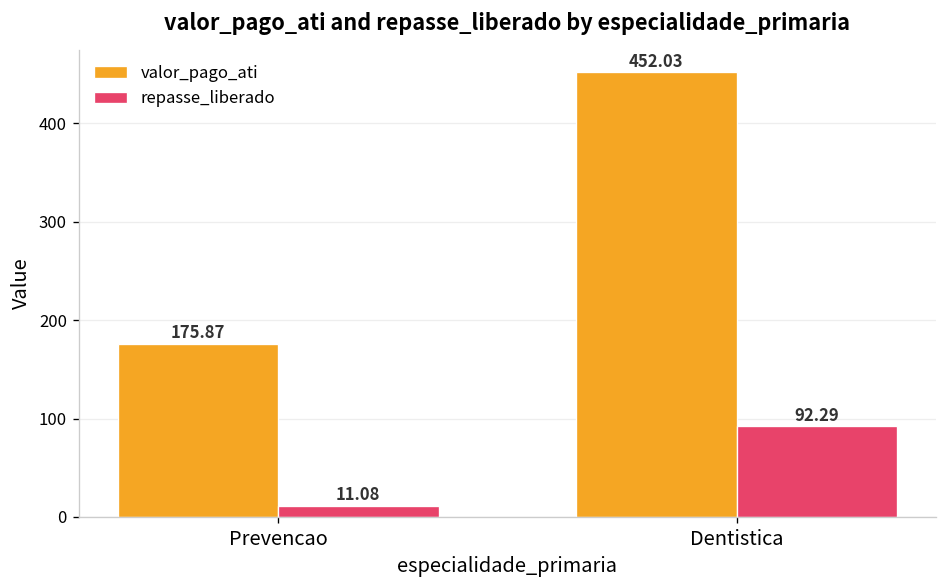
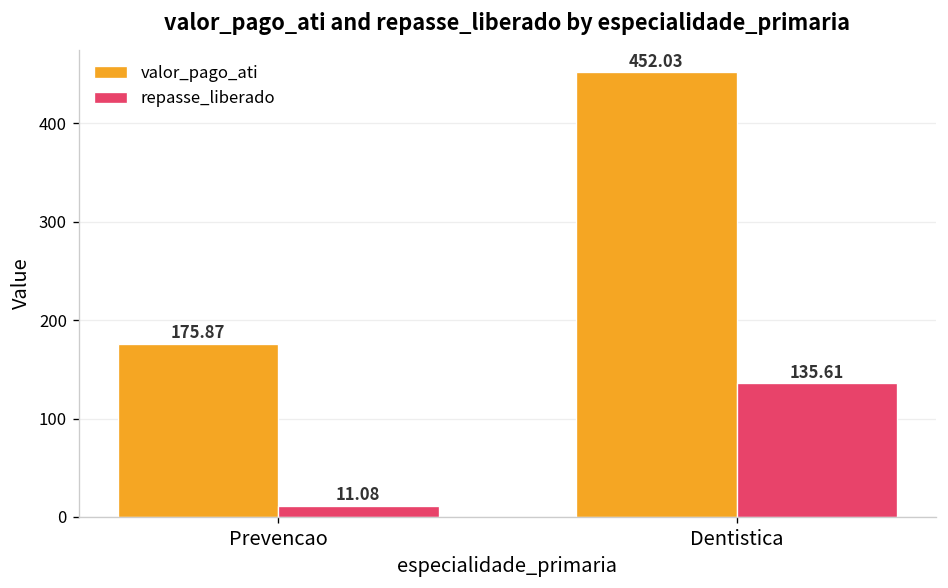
repasse_liberado, Dentistica: 92.29 -> 135.61
